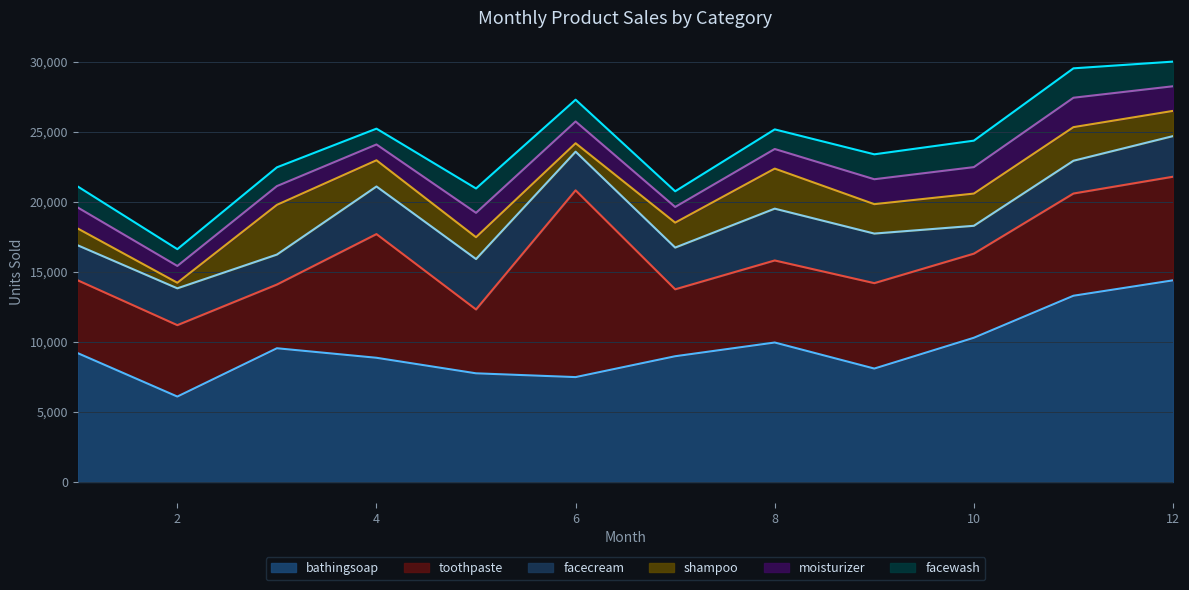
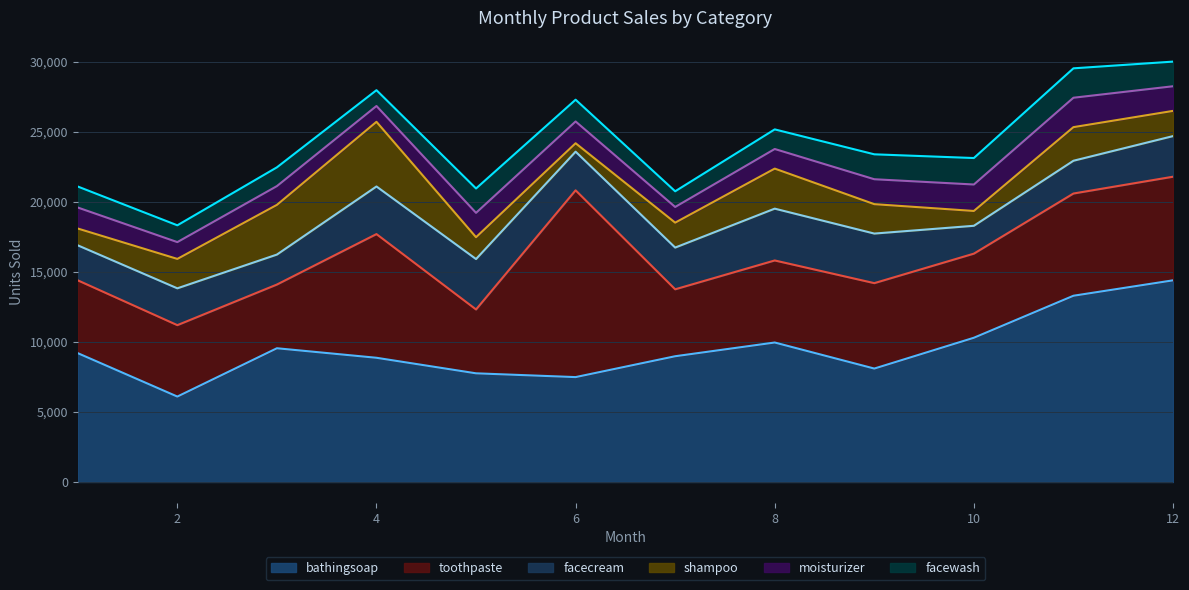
shampoo, 2: 400 -> 2,100
shampoo, 4: 1,900 -> 4,600
shampoo, 10: 2,300 -> 1,100
